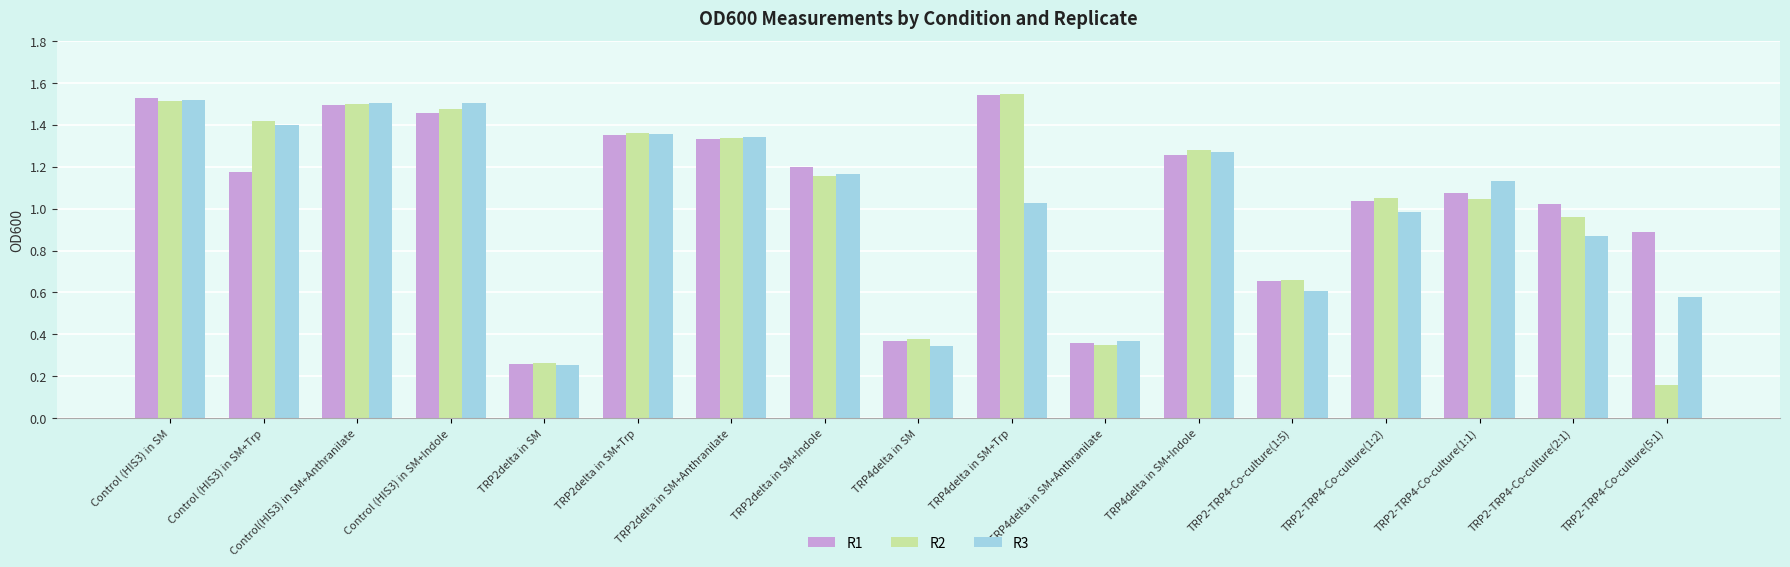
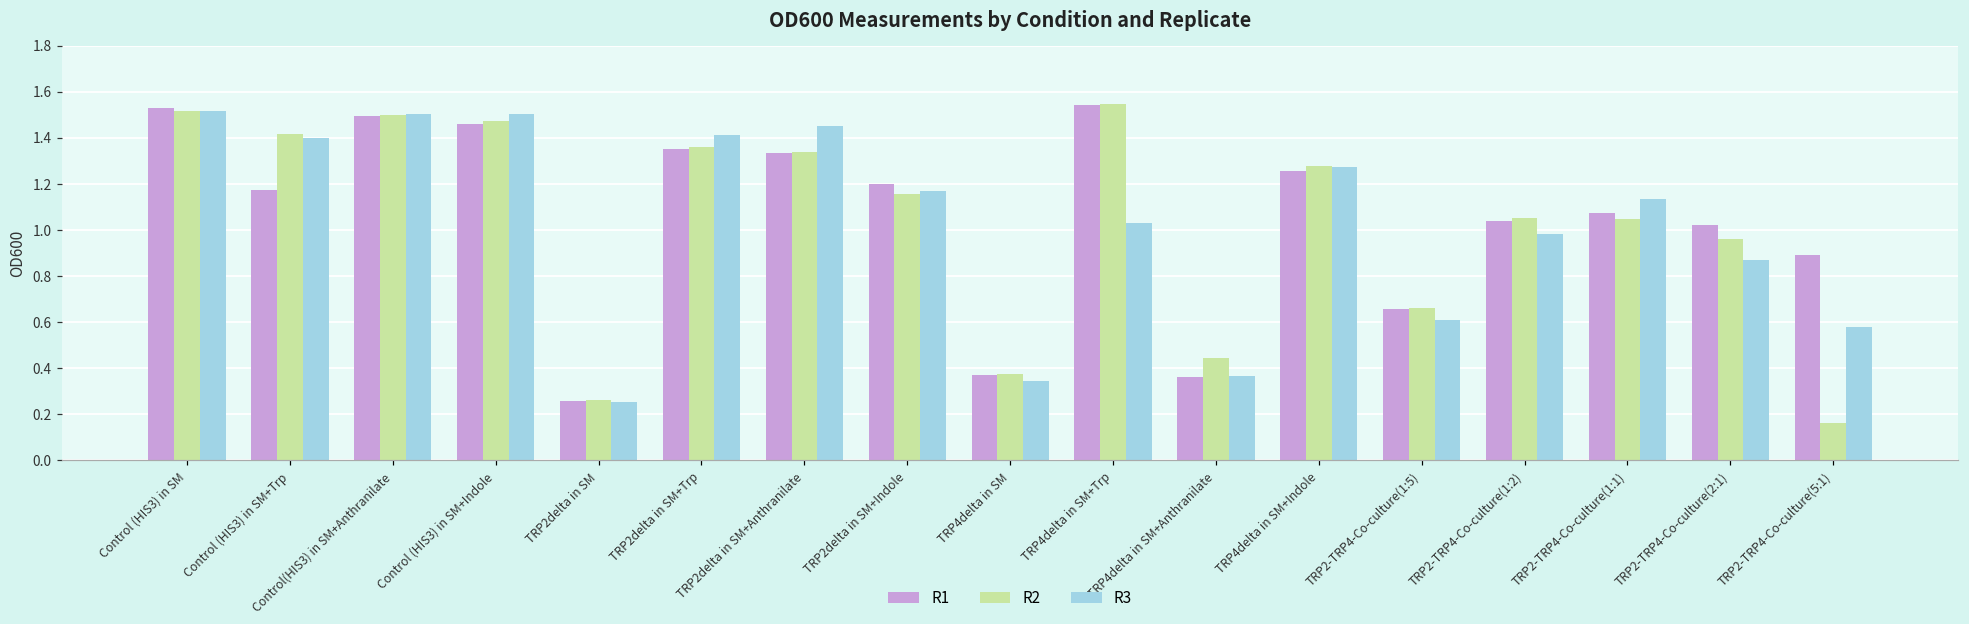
R3, TRP2delta in SM+Trp: 1.36 -> 1.41
R3, TRP2delta in SM+Anthranilate: 1.34 -> 1.45
R2, TRP4delta in SM+Anthranilate: 0.35 -> 0.44
